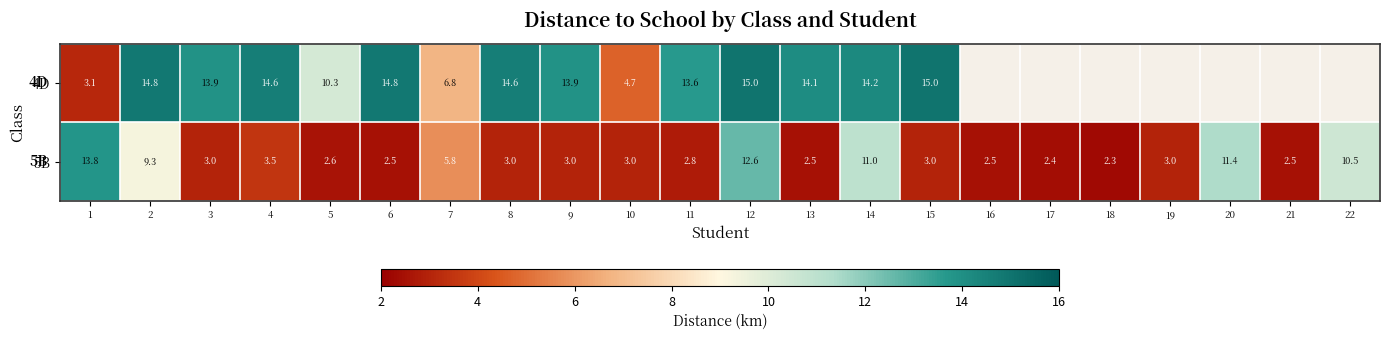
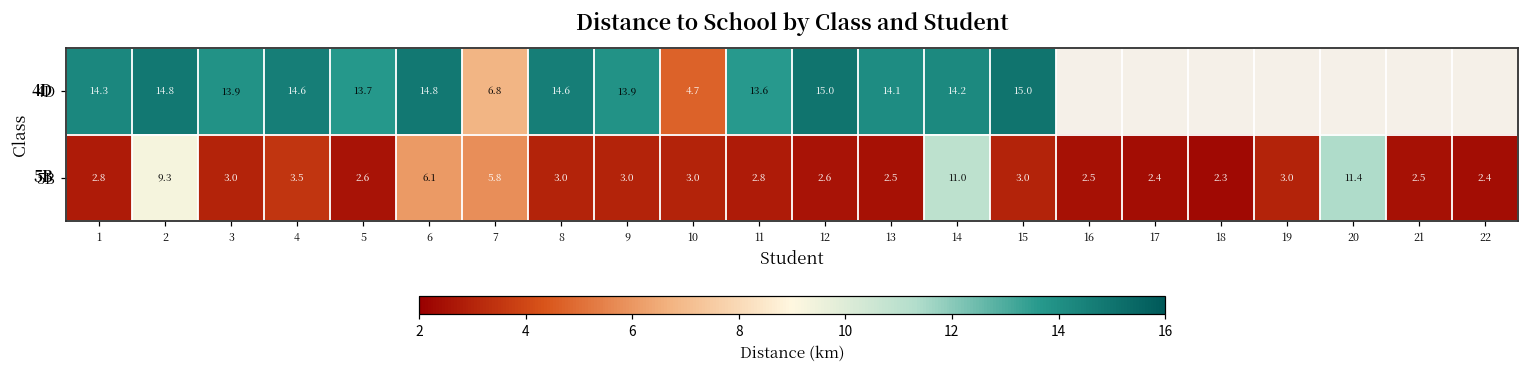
4D, 1: 3.1 -> 14.3
4D, 5: 10.3 -> 13.7
5B, 1: 13.8 -> 2.8
5B, 6: 2.5 -> 6.1
5B, 12: 12.6 -> 2.6
5B, 22: 10.5 -> 2.4
